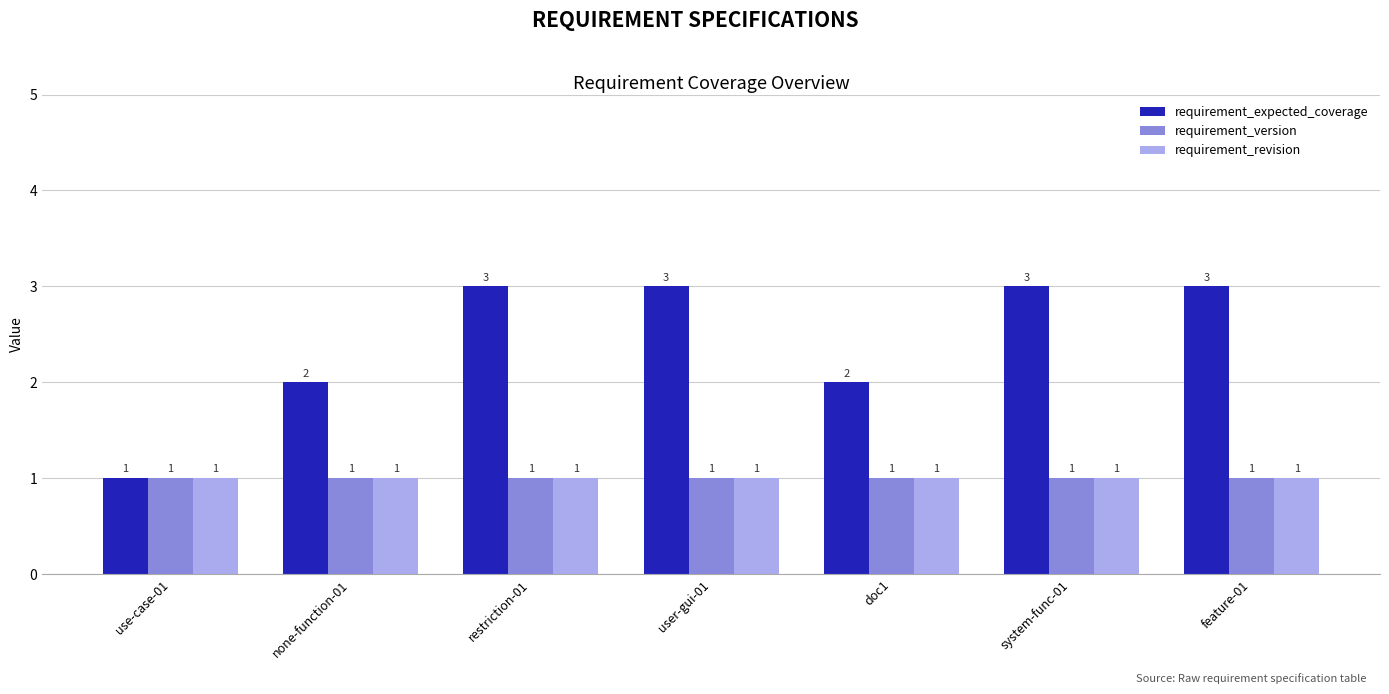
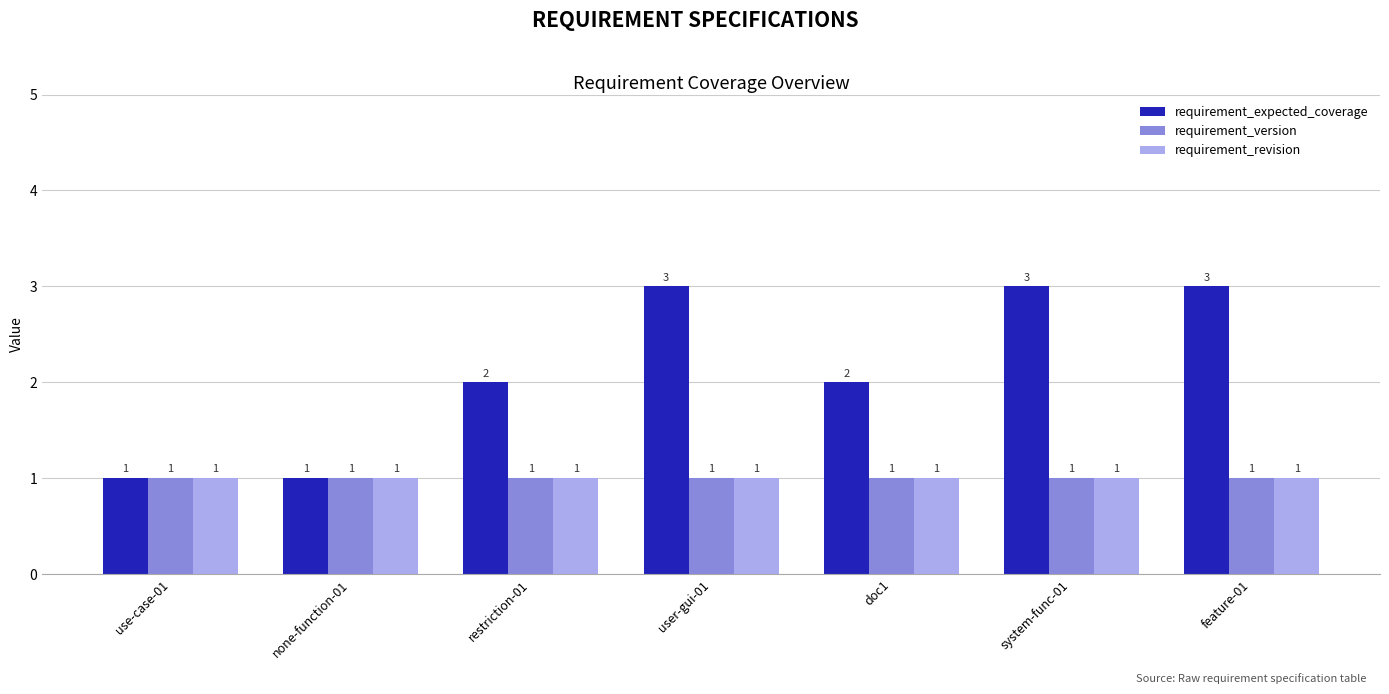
requirement_expected_coverage, none-function-01: 2 -> 1
requirement_expected_coverage, restriction-01: 3 -> 2
